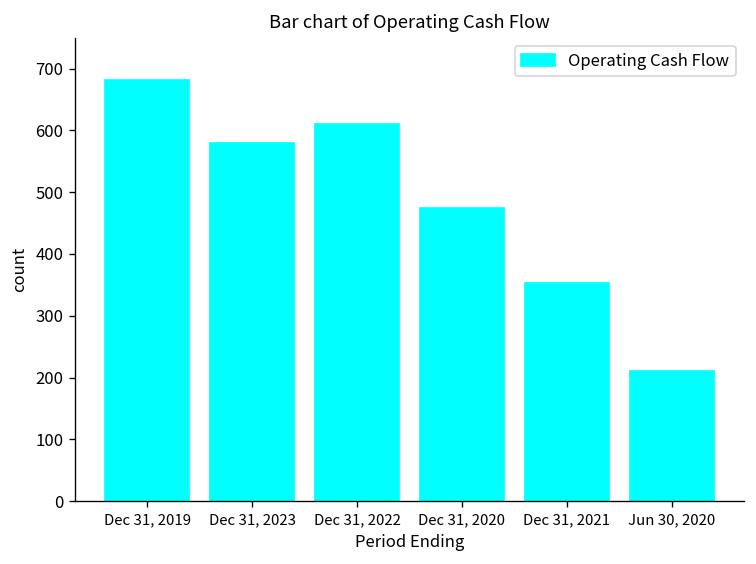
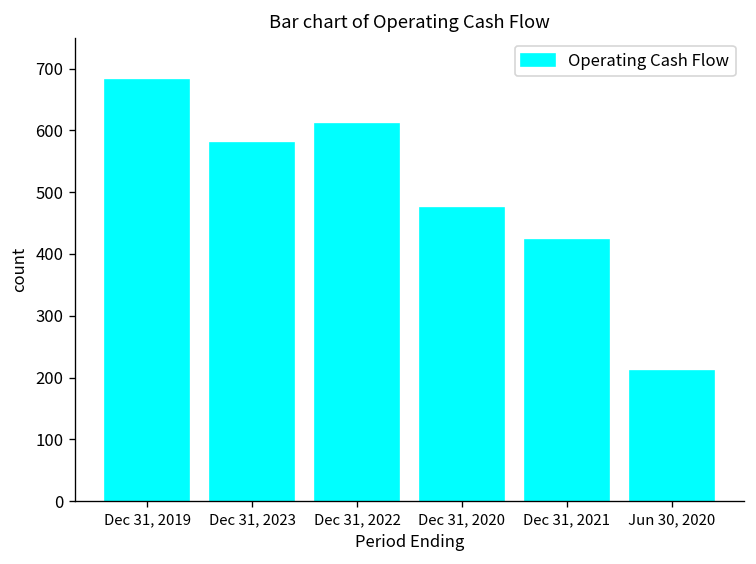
Dec 31, 2021: 350 -> 420
